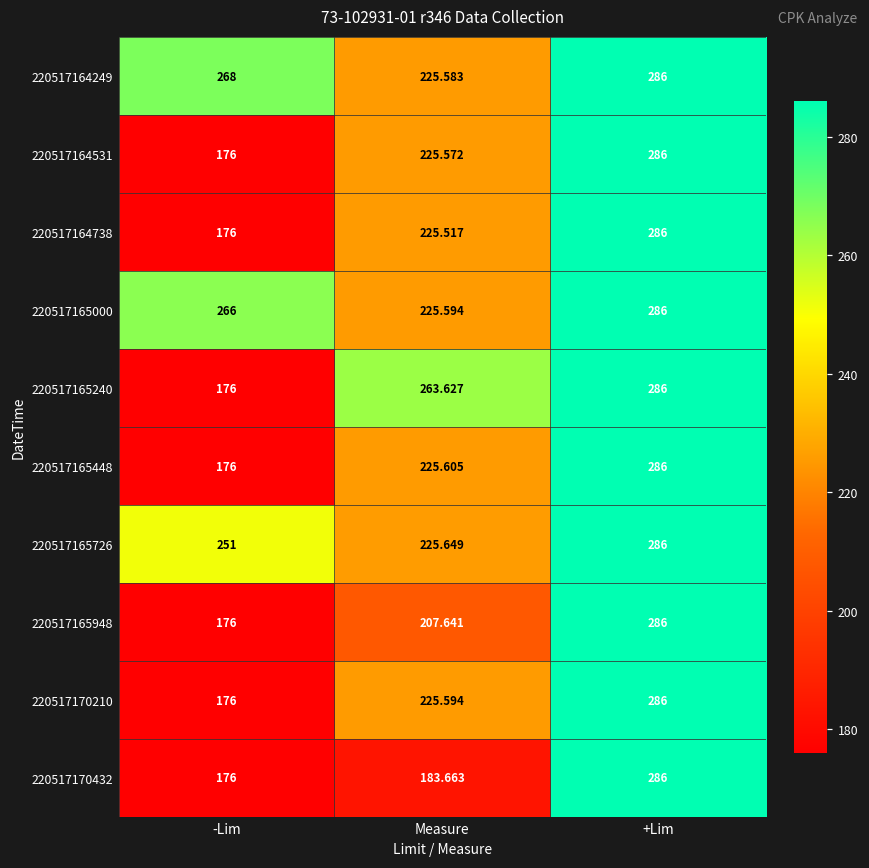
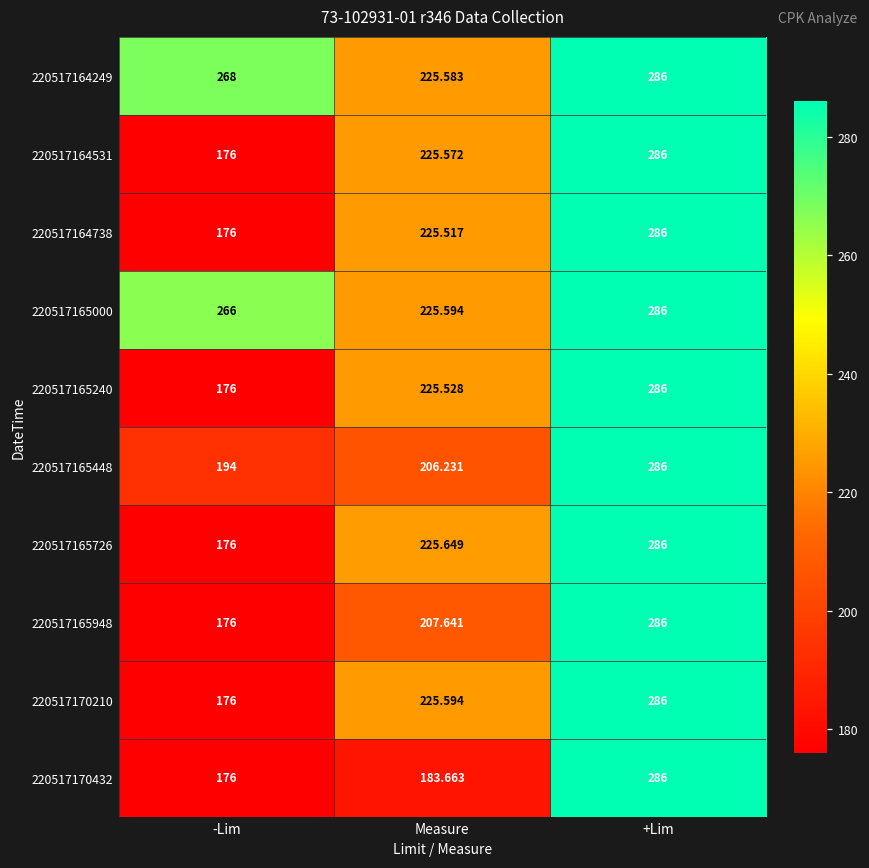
220517165240, Measure: 263.627 -> 225.528
220517165448, -Lim: 176 -> 194
220517165448, Measure: 225.605 -> 206.231
220517165726, -Lim: 251 -> 176
